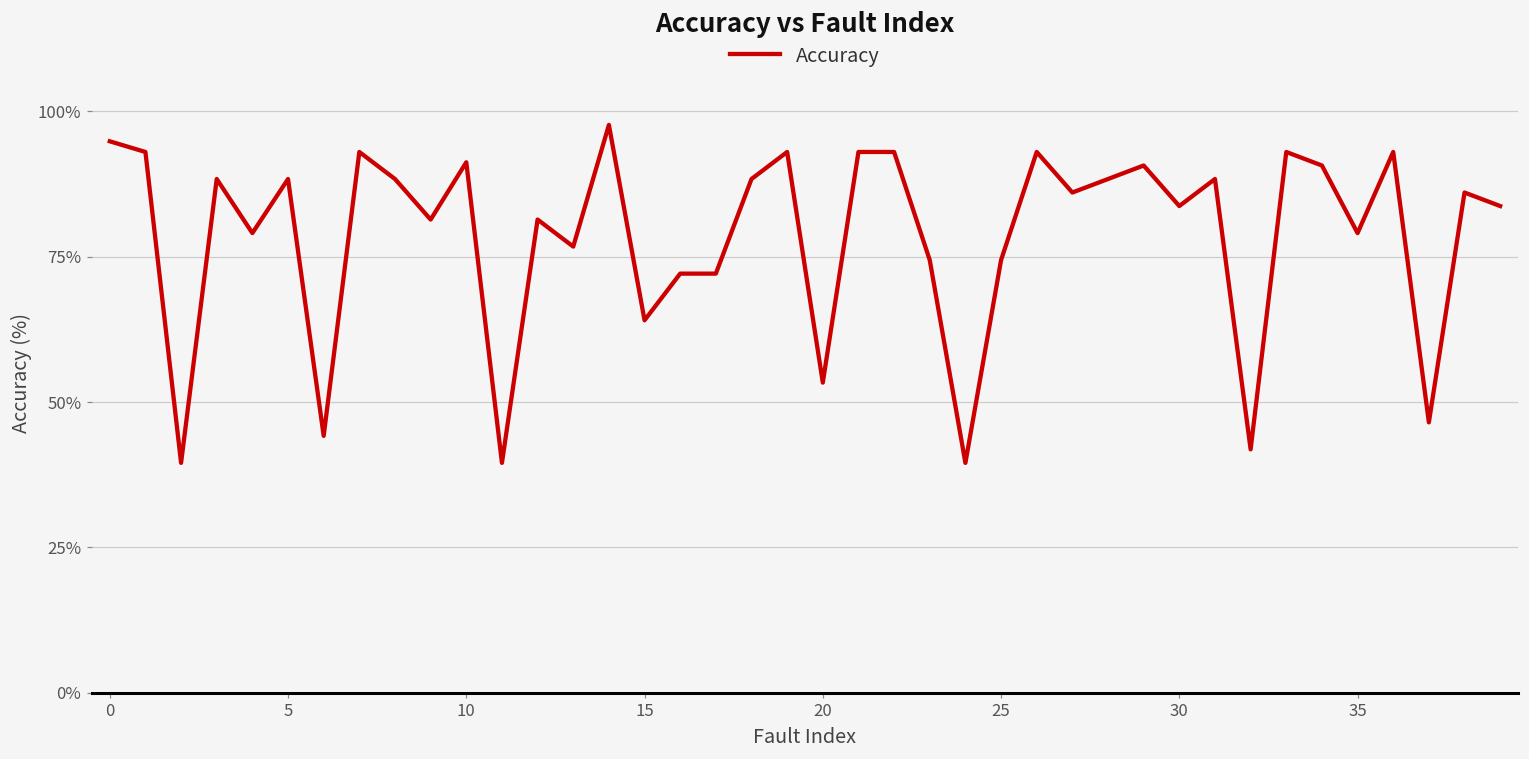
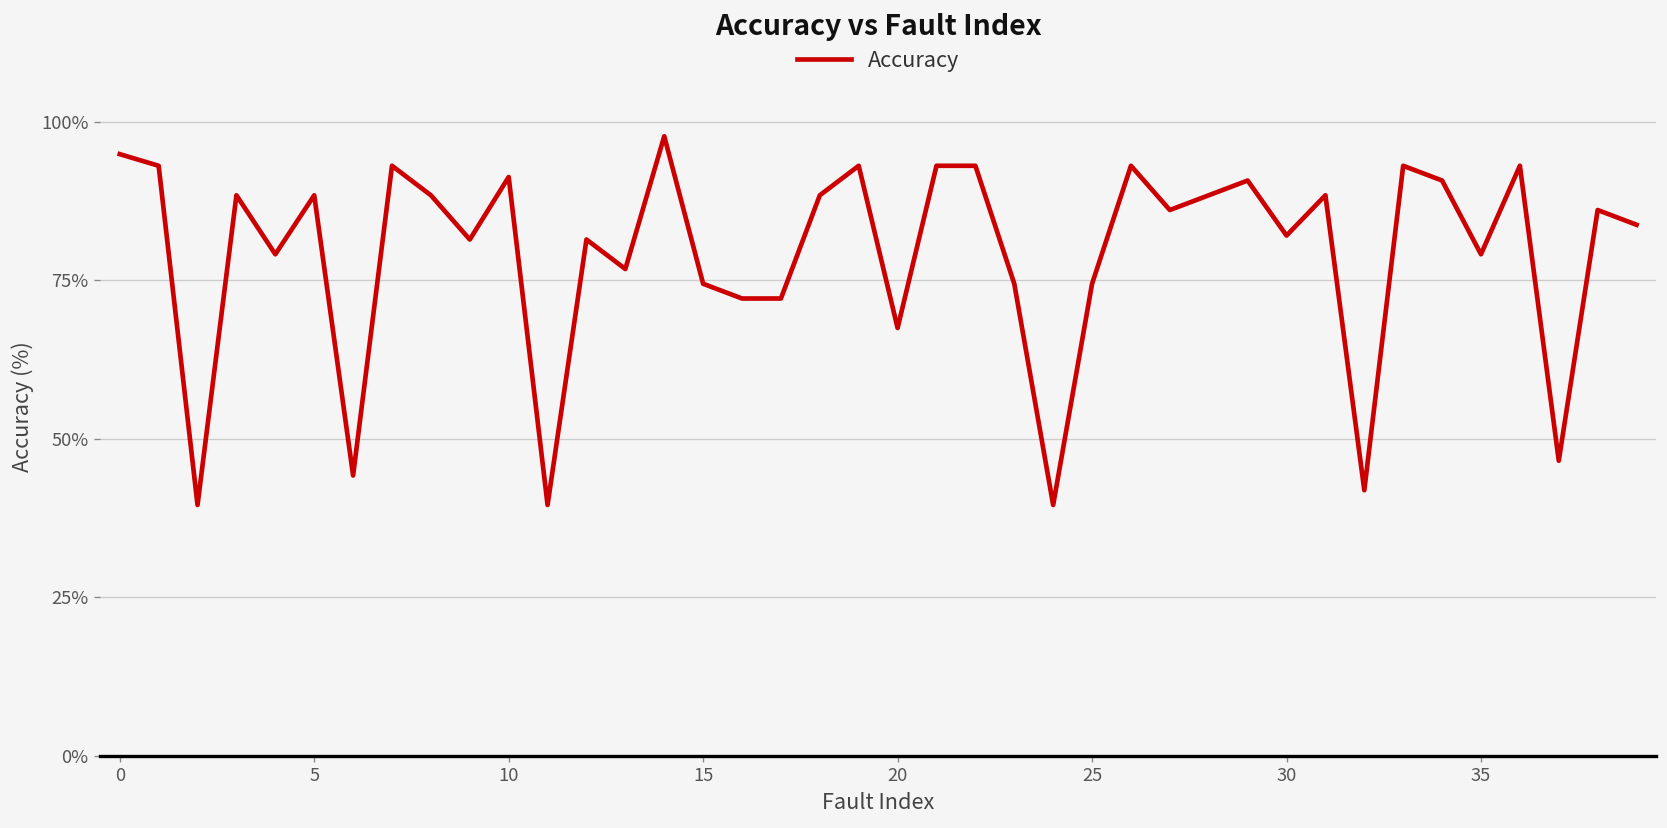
15: 64% -> 74%
20: 53% -> 67%
30: 84% -> 82%
